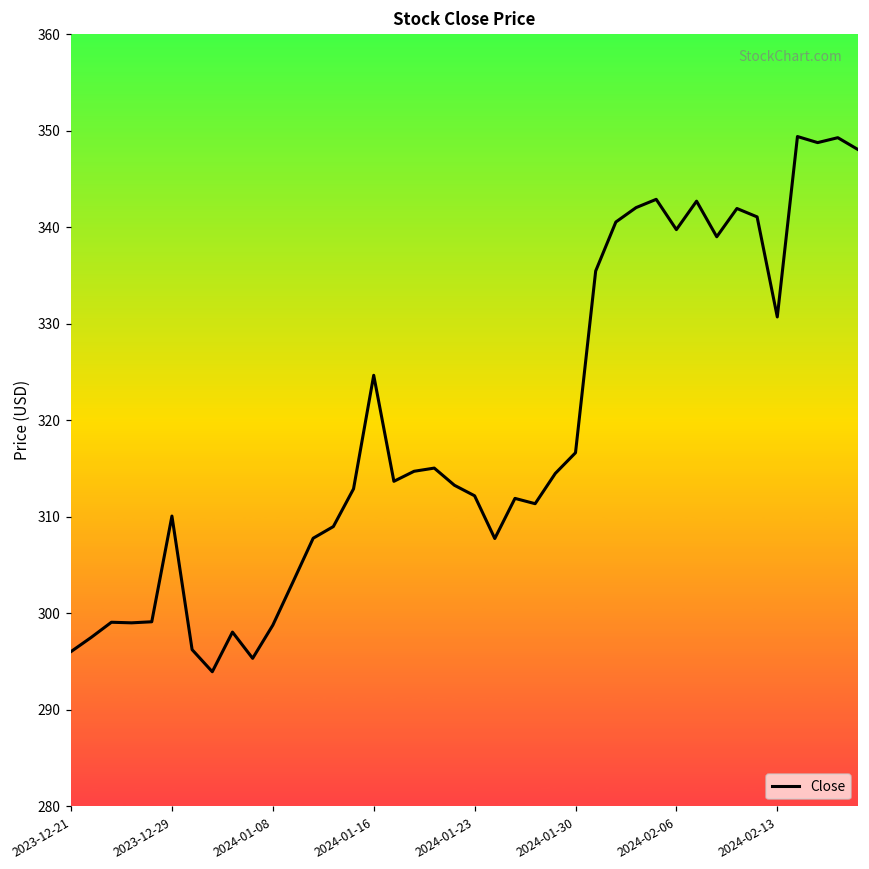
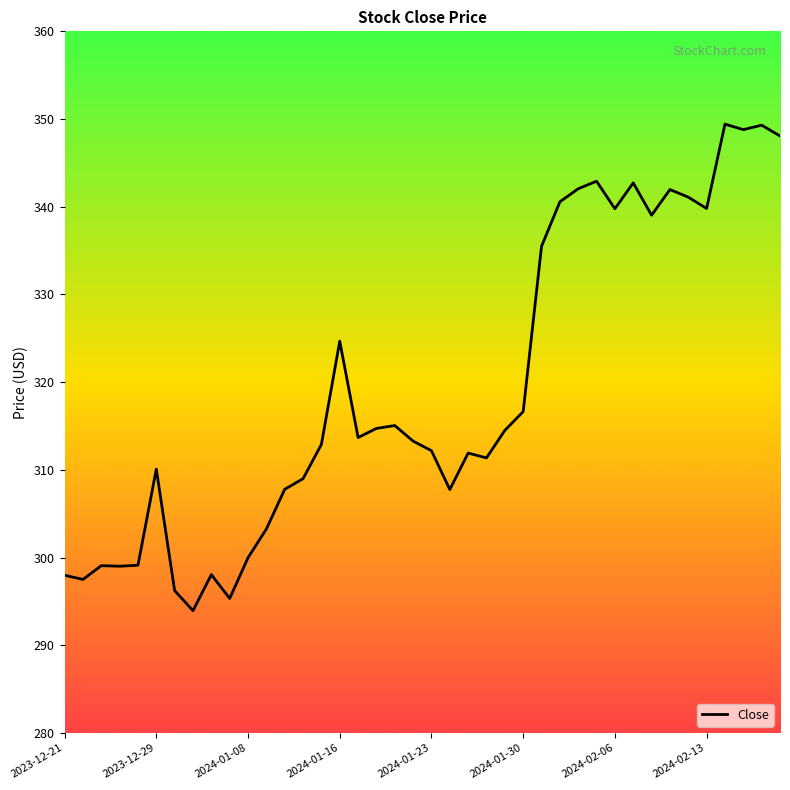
2023-12-21: 296 -> 298
2024-01-08: 299 -> 300
2024-02-13: 331 -> 340
